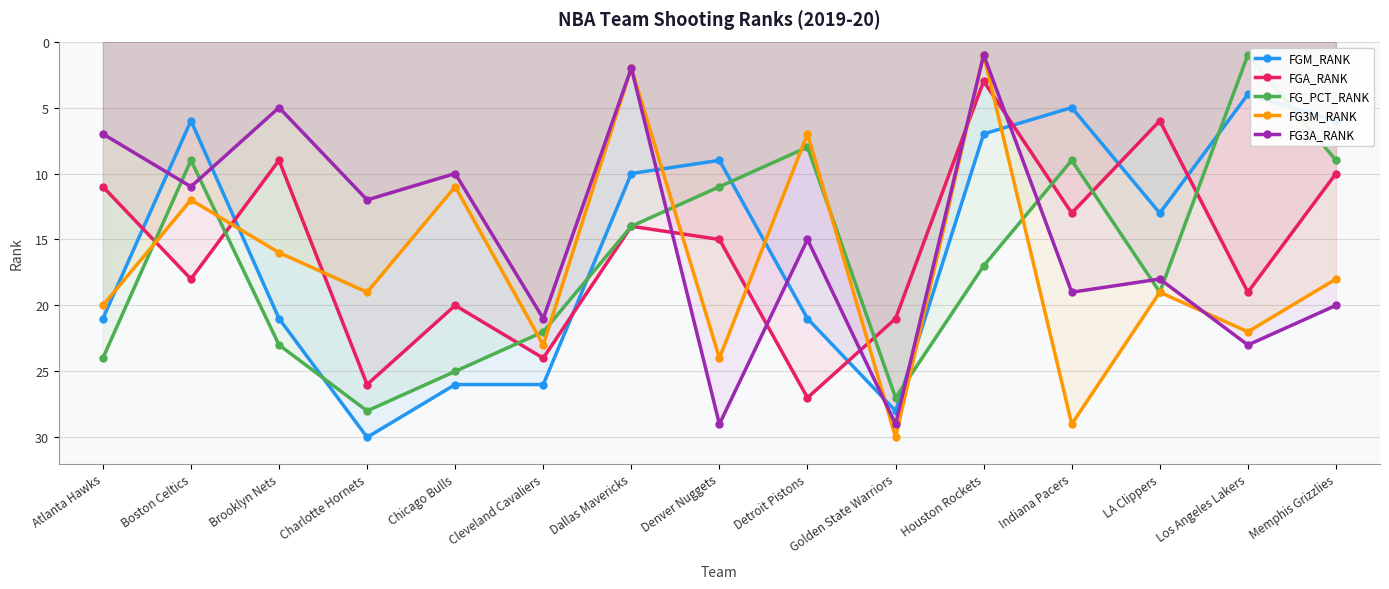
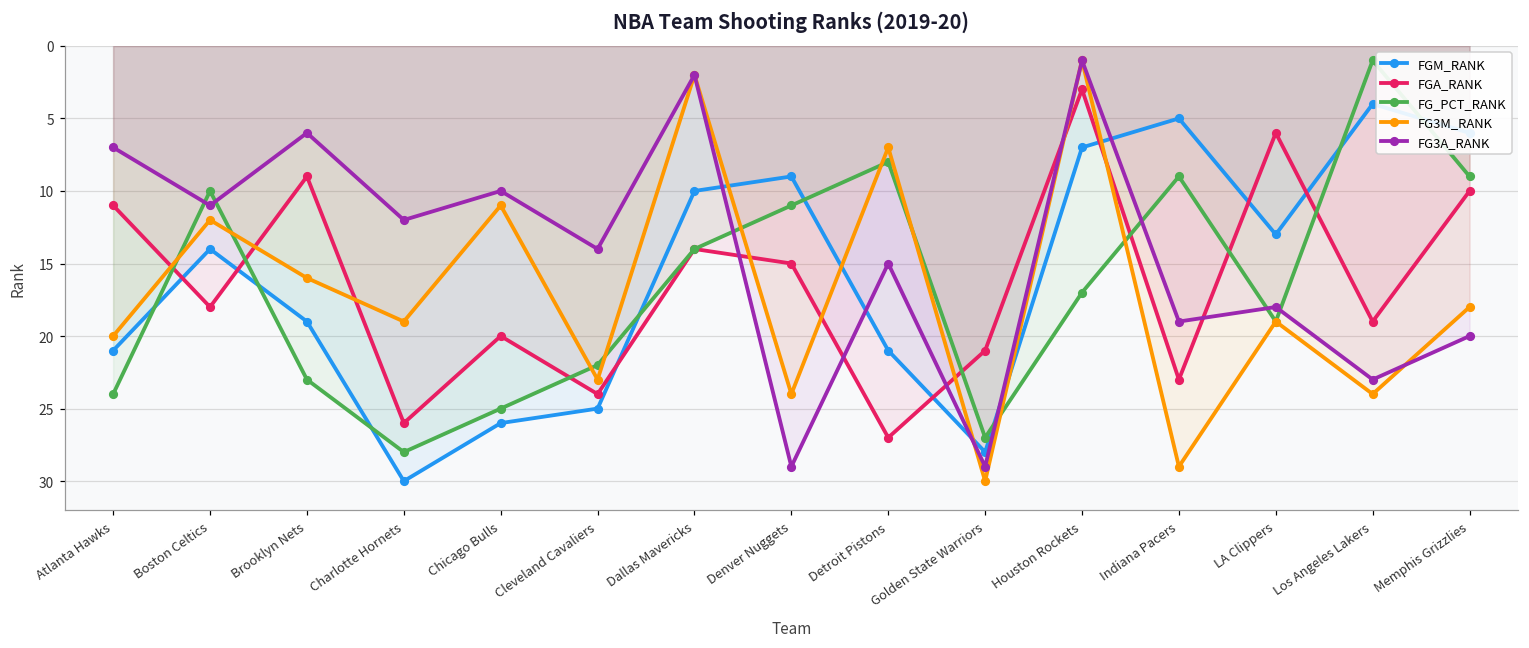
FGM_RANK, Boston Celtics: 6 -> 14
FG_PCT_RANK, Boston Celtics: 9 -> 10
FGM_RANK, Brooklyn Nets: 21 -> 19
FG3A_RANK, Brooklyn Nets: 5 -> 6
FGM_RANK, Cleveland Cavaliers: 26 -> 25
FG3A_RANK, Cleveland Cavaliers: 21 -> 14
FGA_RANK, Indiana Pacers: 13 -> 23
FG3M_RANK, Los Angeles Lakers: 22 -> 24
